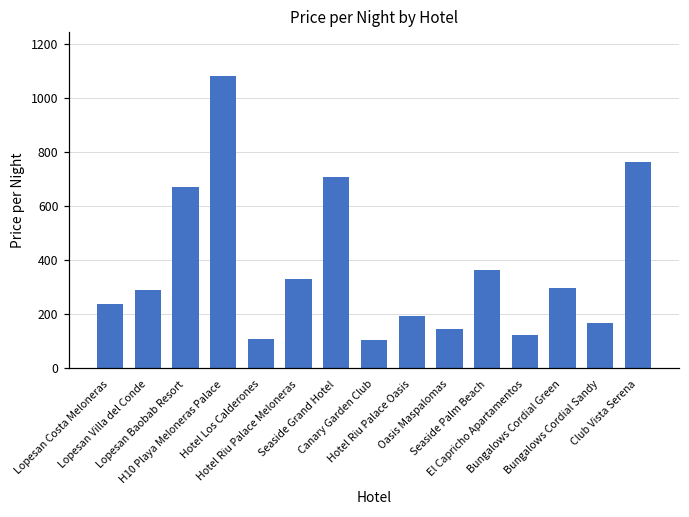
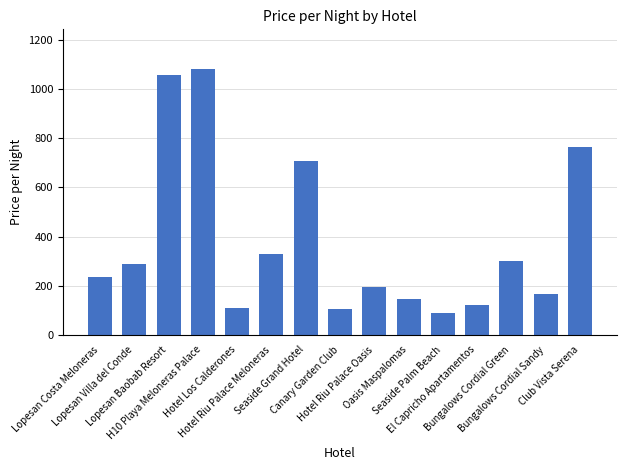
Lopesan Baobab Resort: 670 -> 1060
Seaside Palm Beach: 360 -> 90
